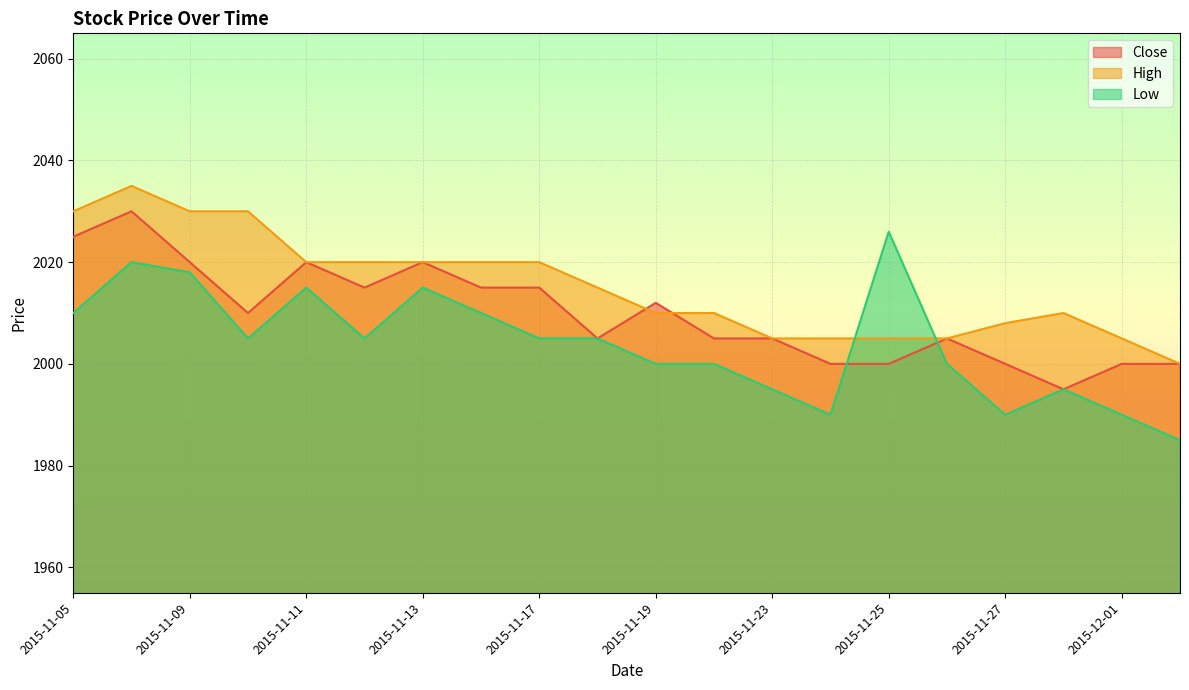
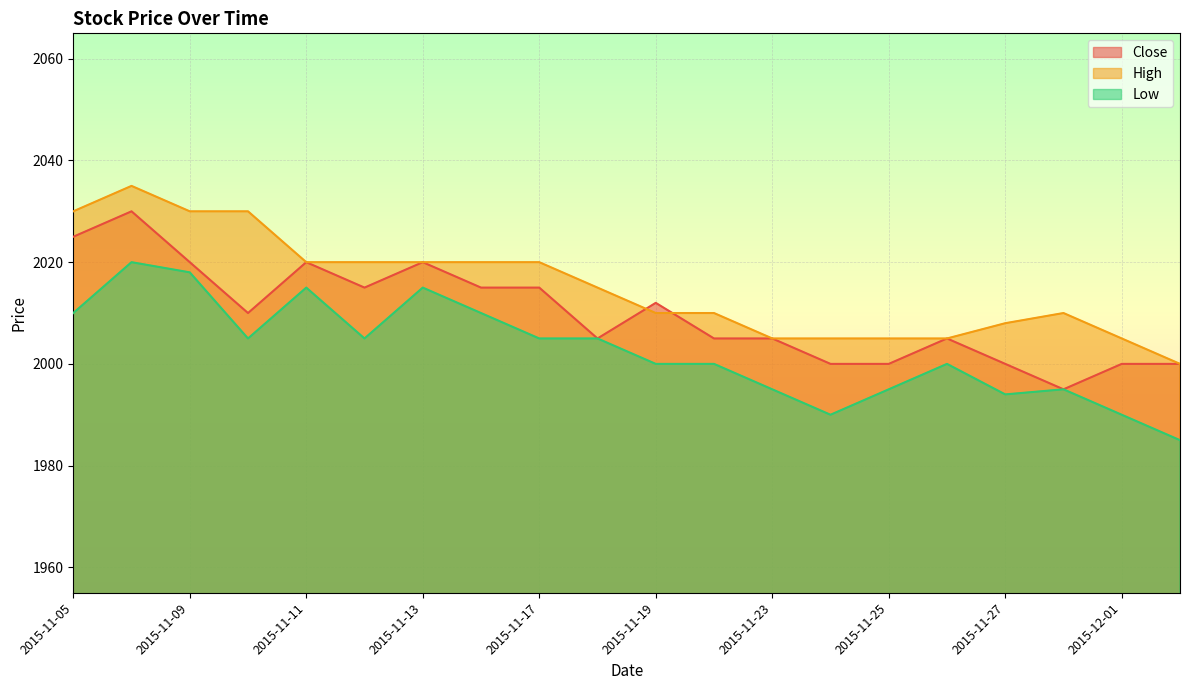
Low, 2015-11-25: 2026 -> 1995
Low, 2015-11-27: 1990 -> 1994
